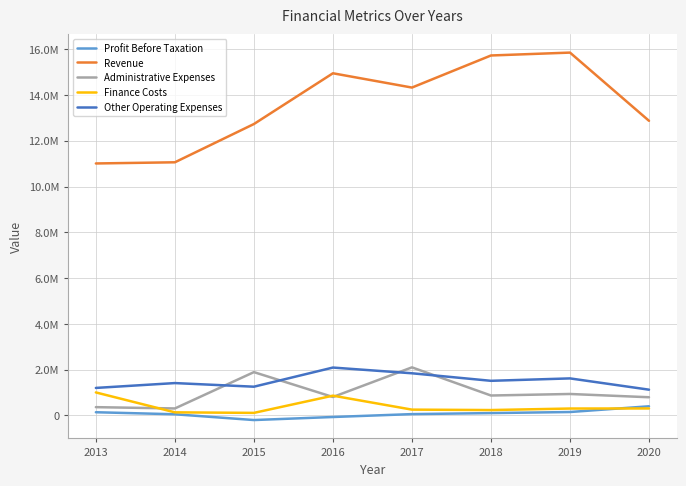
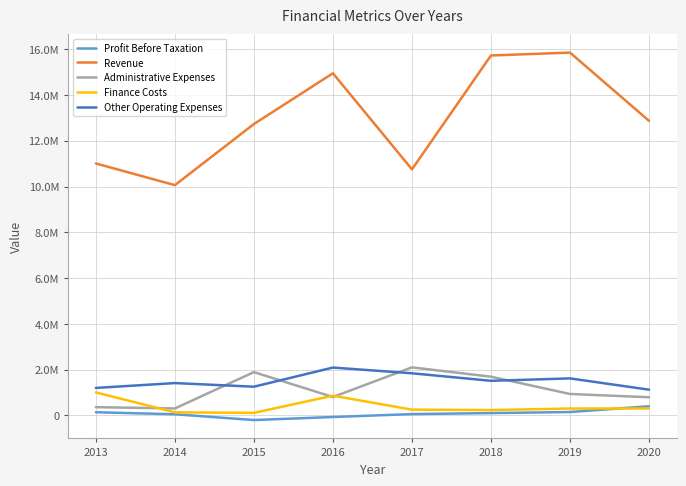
Revenue, 2014: 11100000 -> 10100000
Revenue, 2017: 14300000 -> 10700000
Administrative Expenses, 2018: 900000 -> 1700000
